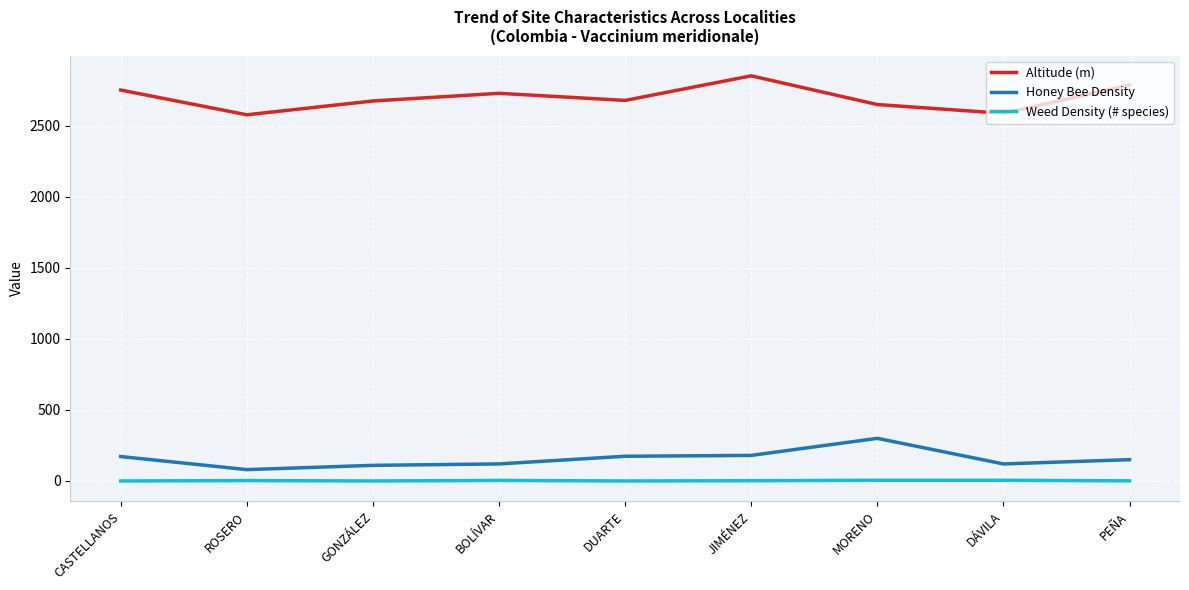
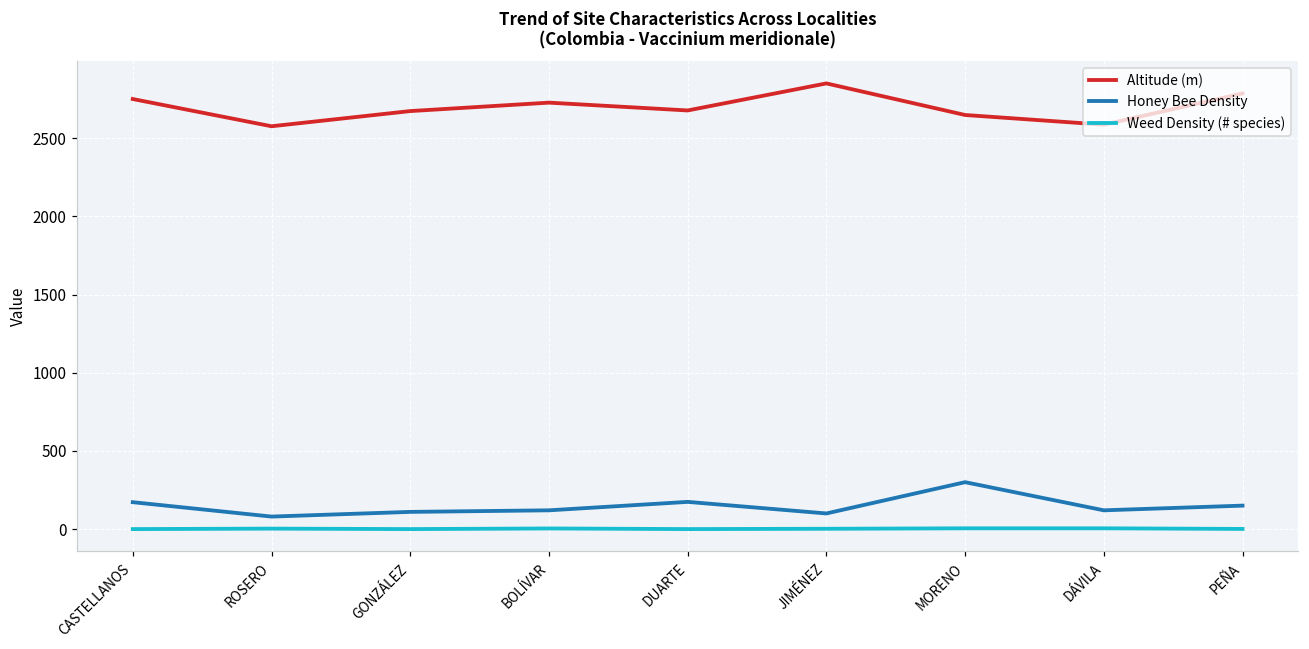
Honey Bee Density, JIMÉNEZ: 180 -> 100
